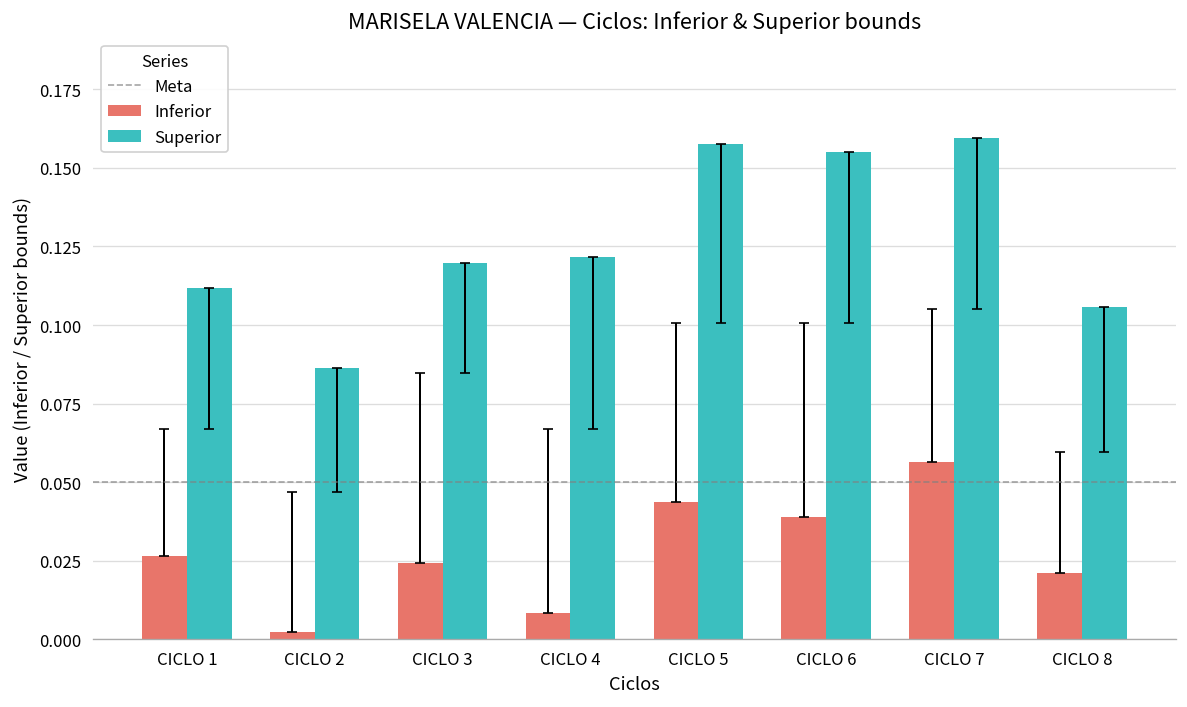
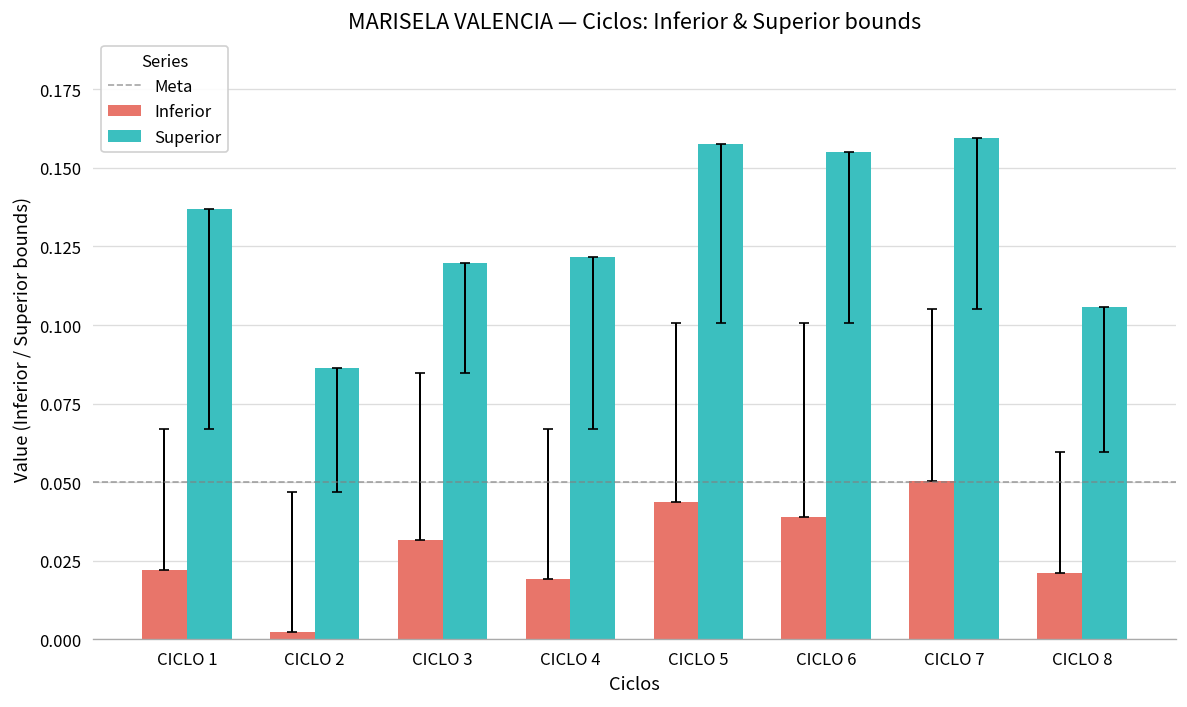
Inferior, CICLO 1: 0.027 -> 0.022
Superior, CICLO 1: 0.112 -> 0.137
Inferior, CICLO 3: 0.024 -> 0.031
Inferior, CICLO 4: 0.008 -> 0.019
Inferior, CICLO 7: 0.056 -> 0.051
